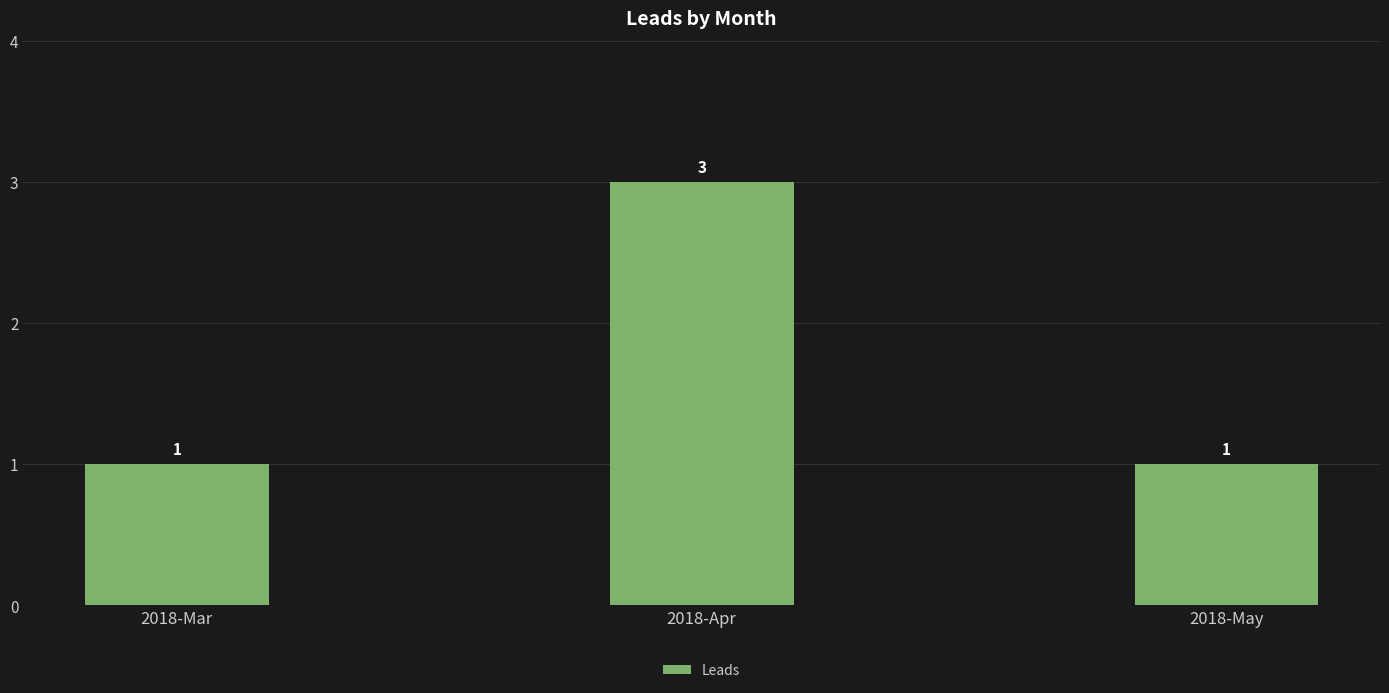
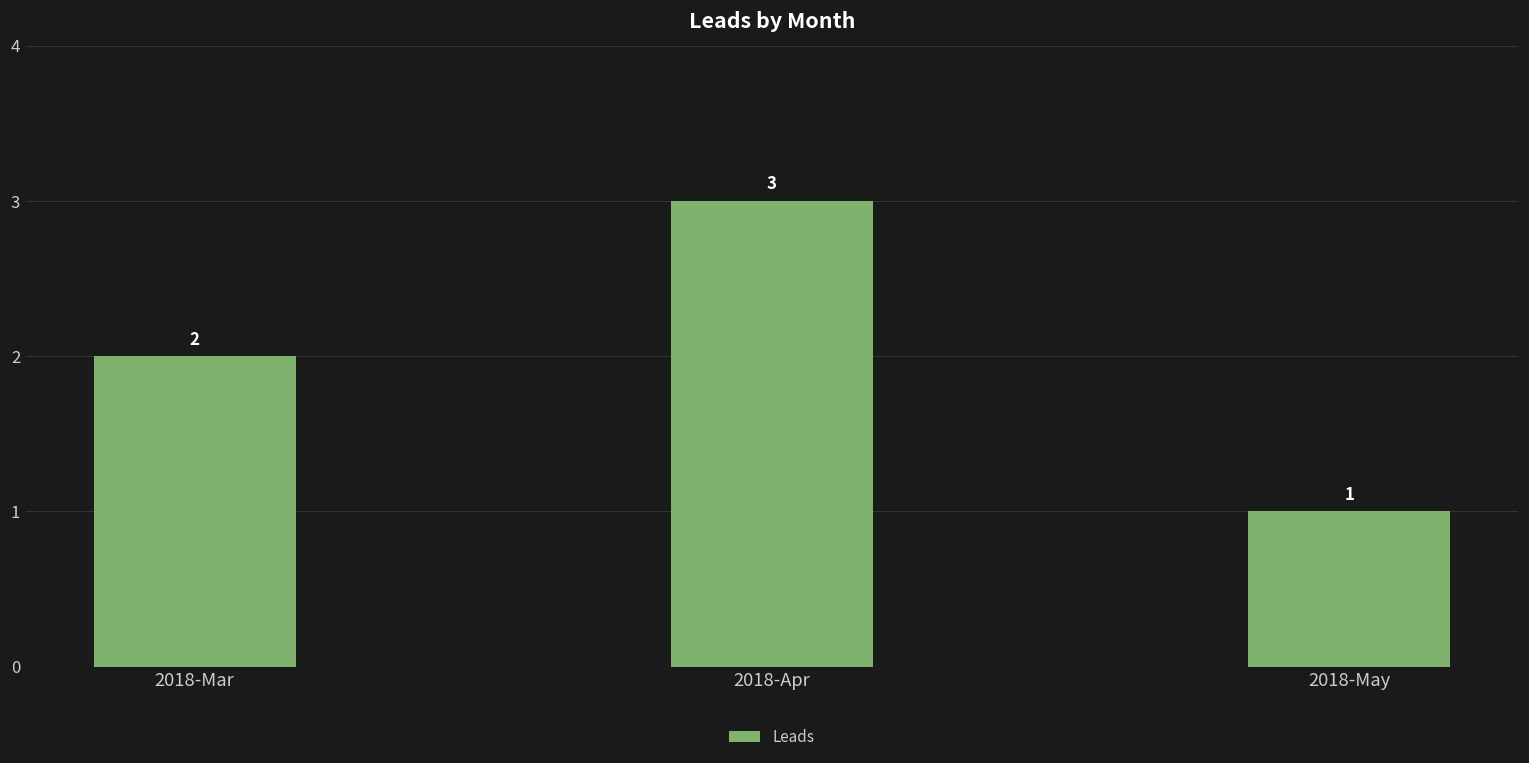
2018-Mar: 1 -> 2
